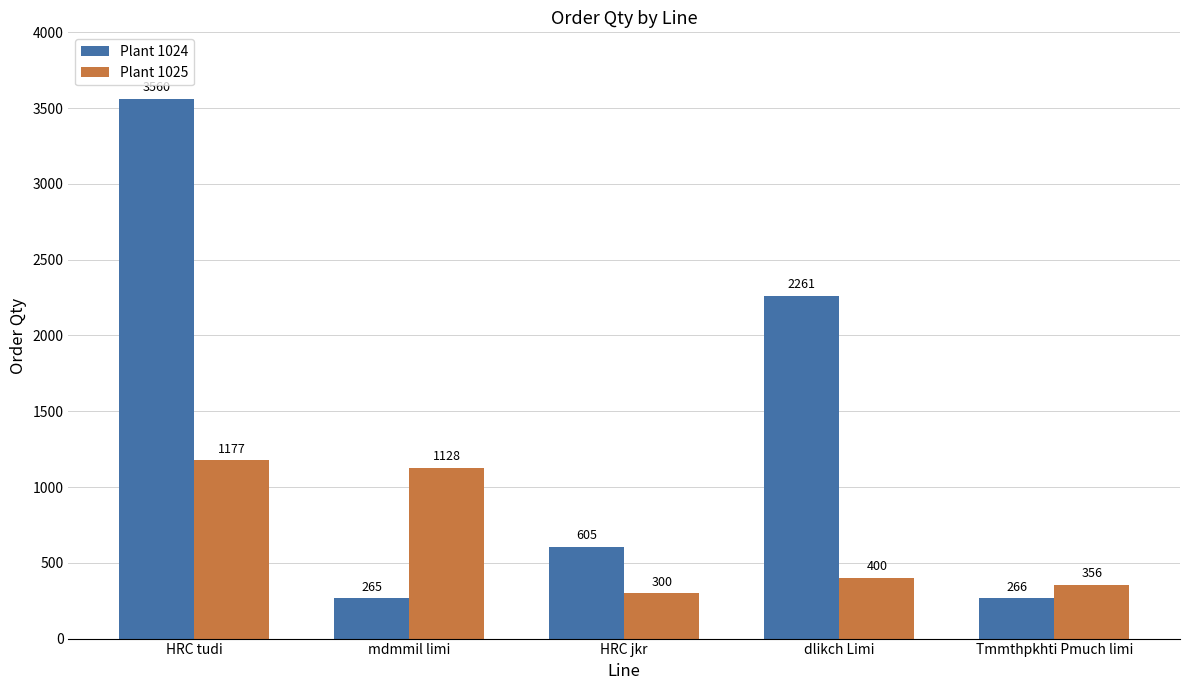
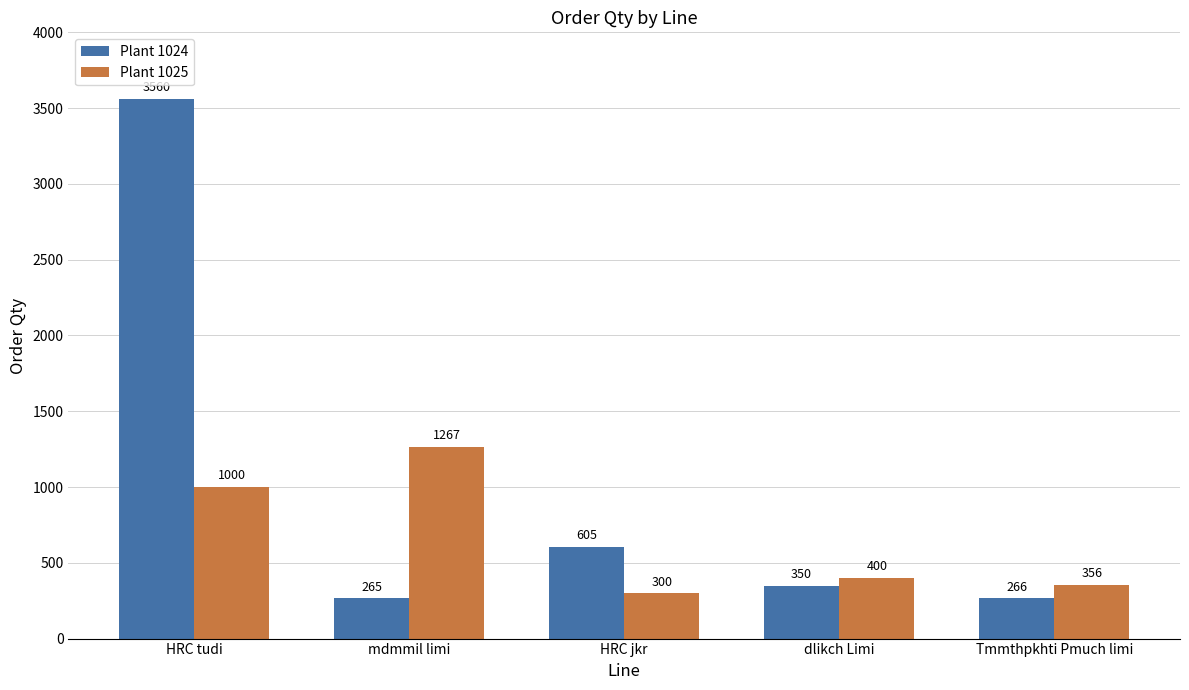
Plant 1025, HRC tudi: 1177 -> 1000
Plant 1025, mdmmil limi: 1128 -> 1267
Plant 1024, dlikch Limi: 2261 -> 350
